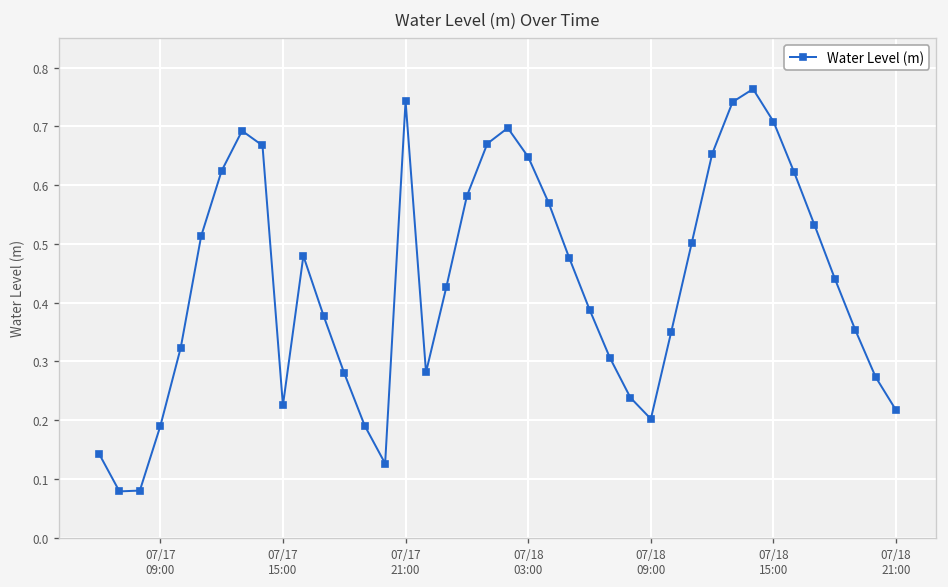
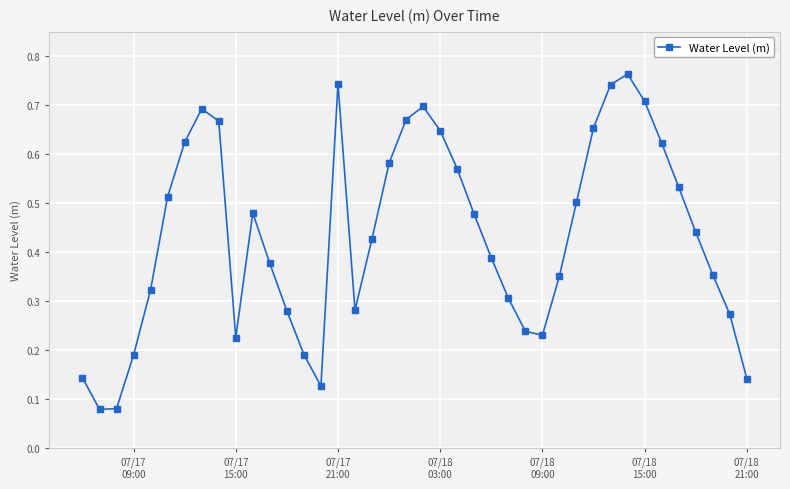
07/18 09:00: 0.20 -> 0.23
07/18 21:00: 0.22 -> 0.14
